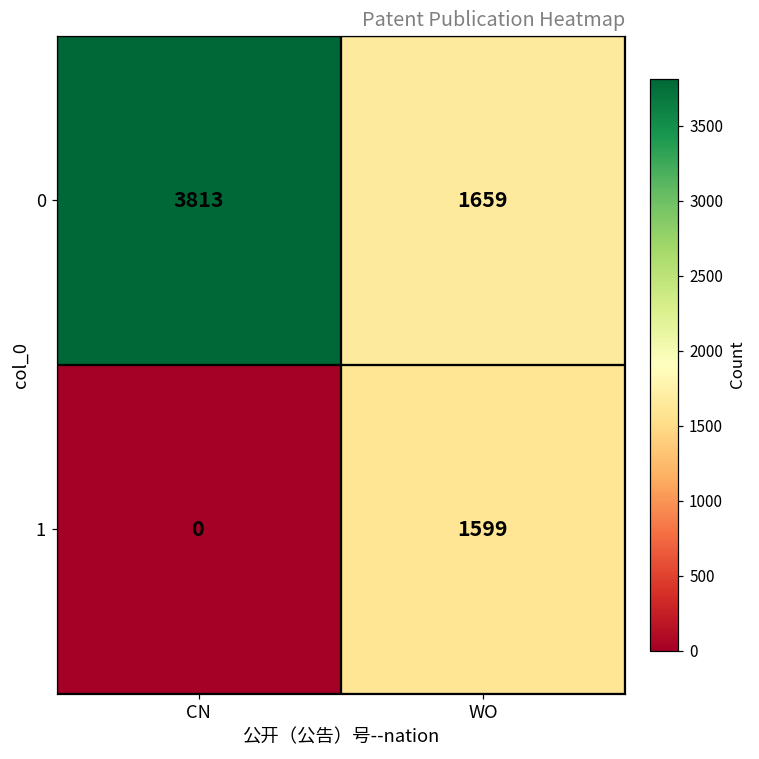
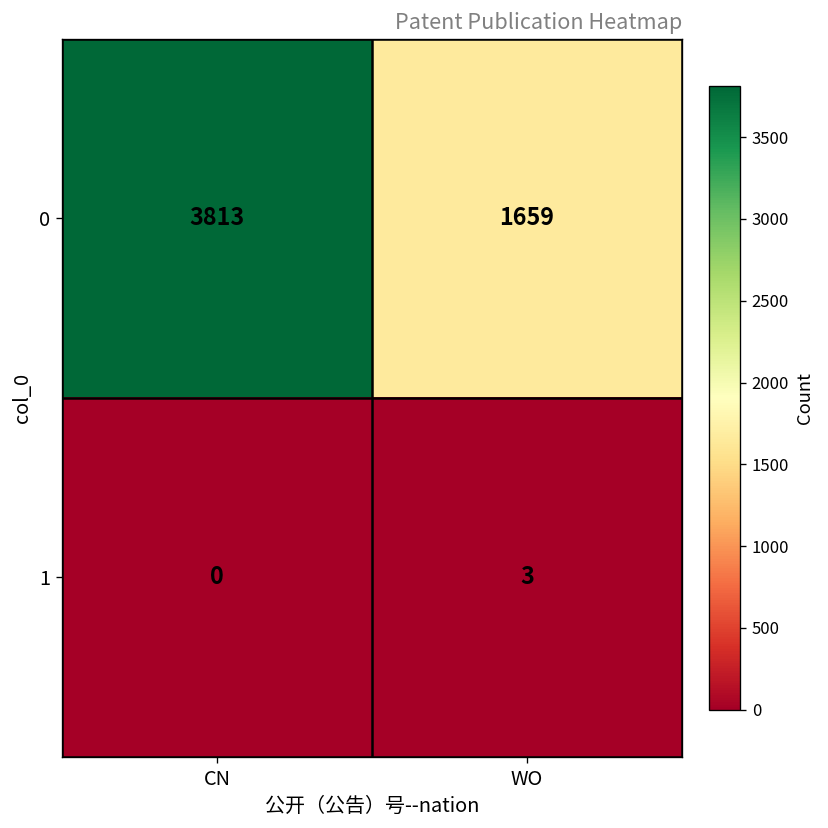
1, WO: 1599 -> 3
